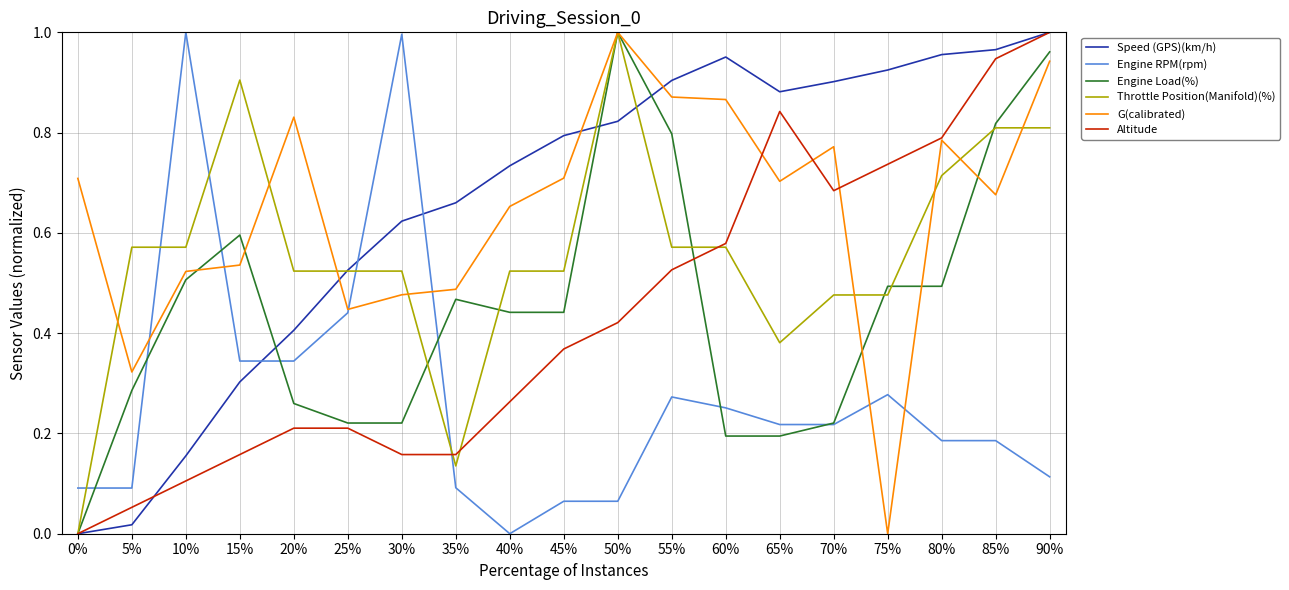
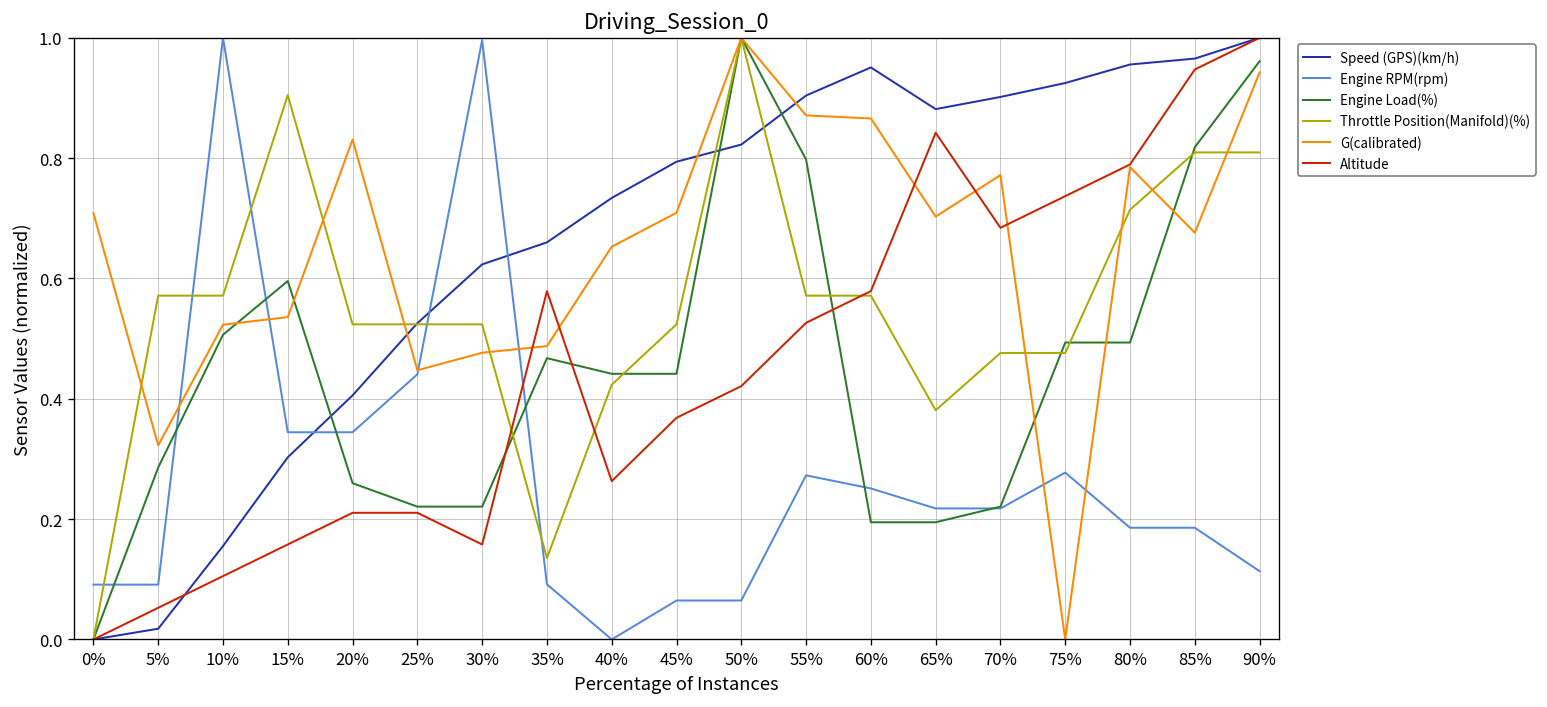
Altitude, 35%: 0.16 -> 0.58
Throttle Position(Manifold)(%), 40%: 0.52 -> 0.42
